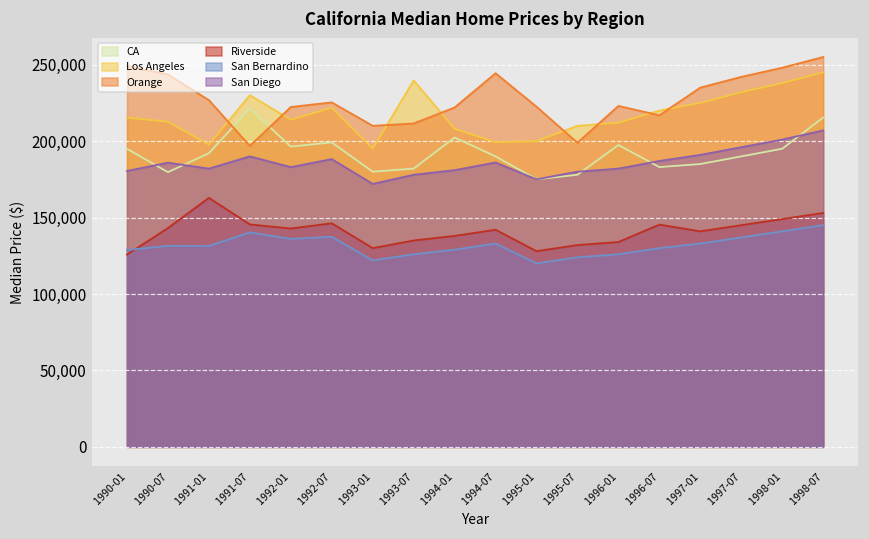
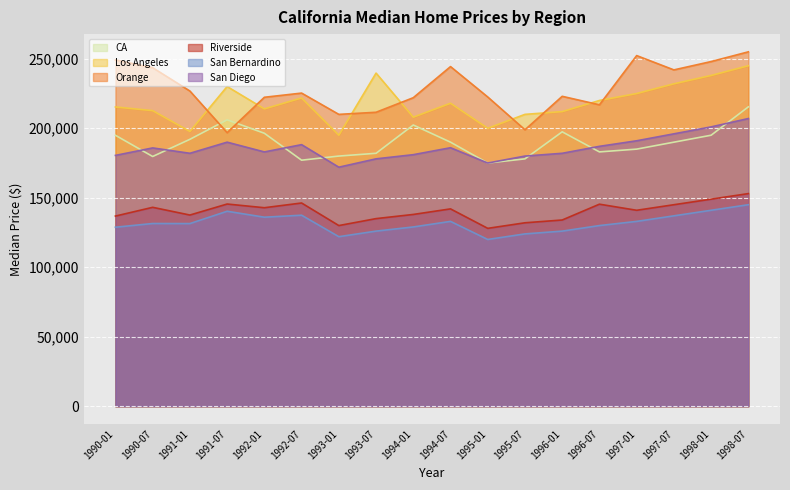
Riverside, 1990-01: 126,000 -> 137,000
Riverside, 1991-01: 163,000 -> 138,000
CA, 1991-07: 221,000 -> 206,000
CA, 1992-07: 199,000 -> 177,000
Los Angeles, 1994-07: 199,000 -> 218,000
Orange, 1997-01: 235,000 -> 252,000
